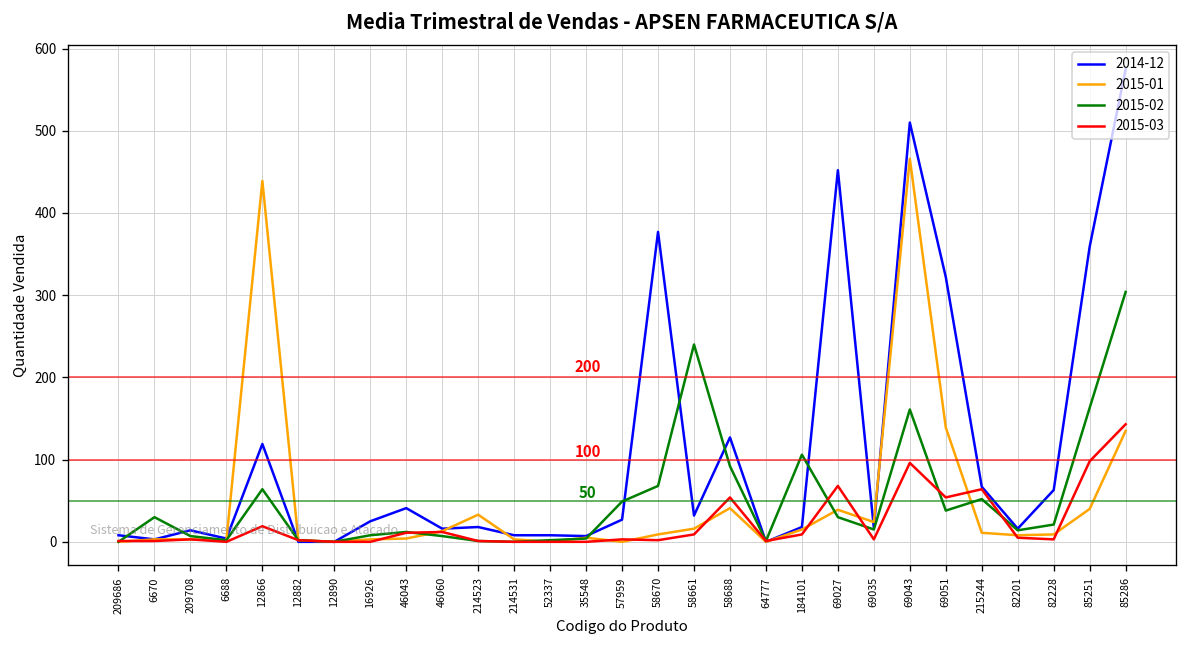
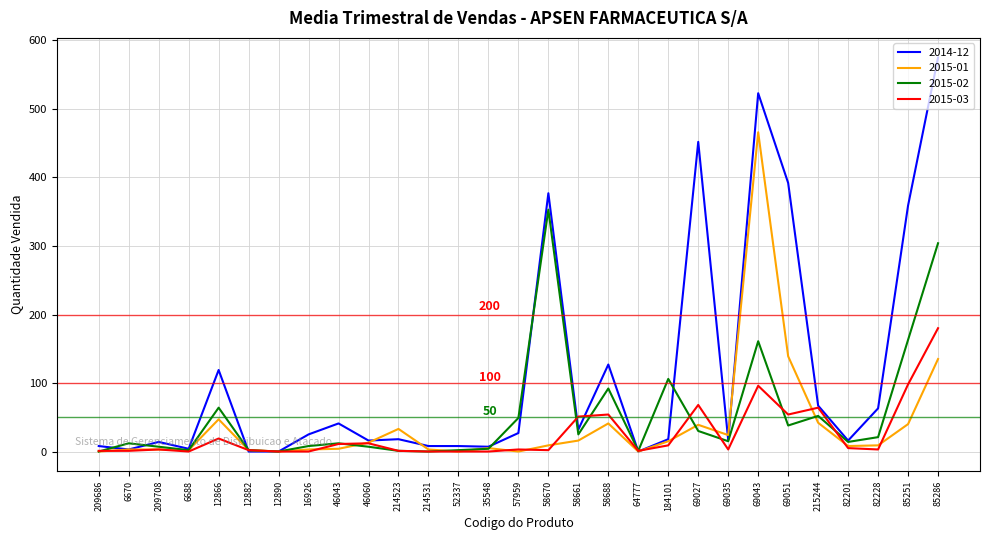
2015-02, 6670: 30 -> 10
2015-01, 12866: 440 -> 50
2015-02, 58670: 70 -> 350
2015-02, 58661: 240 -> 30
2015-03, 58661: 10 -> 50
2014-12, 69043: 510 -> 520
2014-12, 69051: 320 -> 390
2015-01, 215244: 10 -> 40
2015-03, 85286: 140 -> 180
